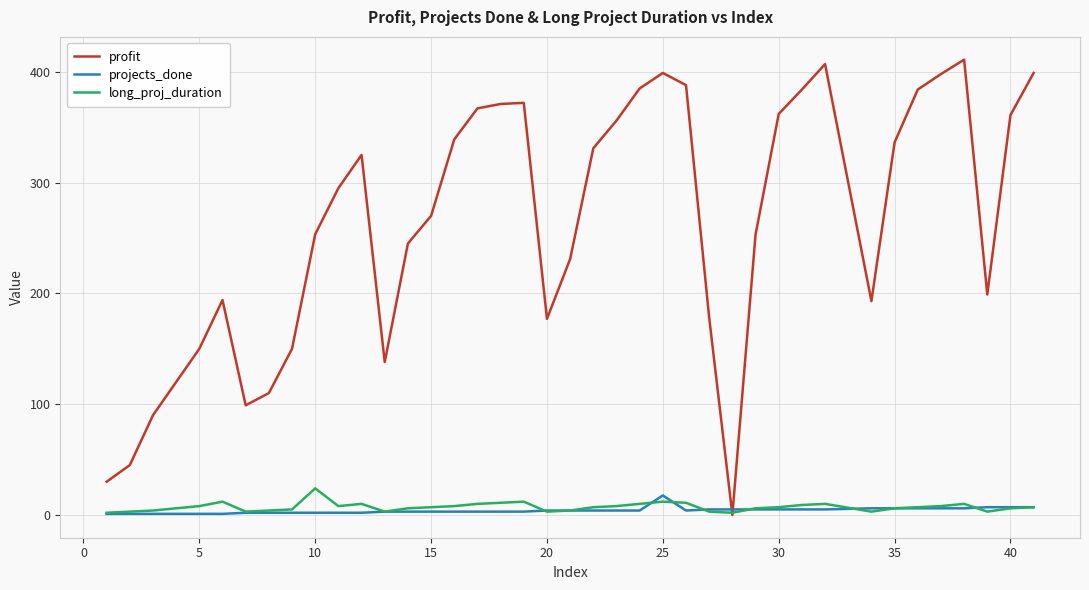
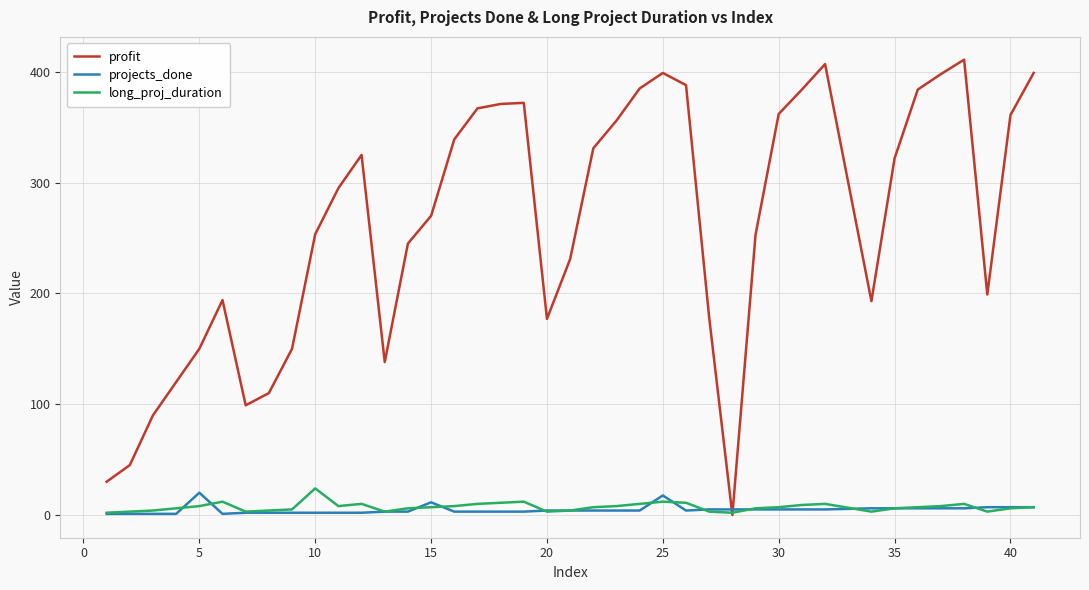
projects_done, 5: 1 -> 20
projects_done, 15: 3 -> 11
profit, 35: 336 -> 322
